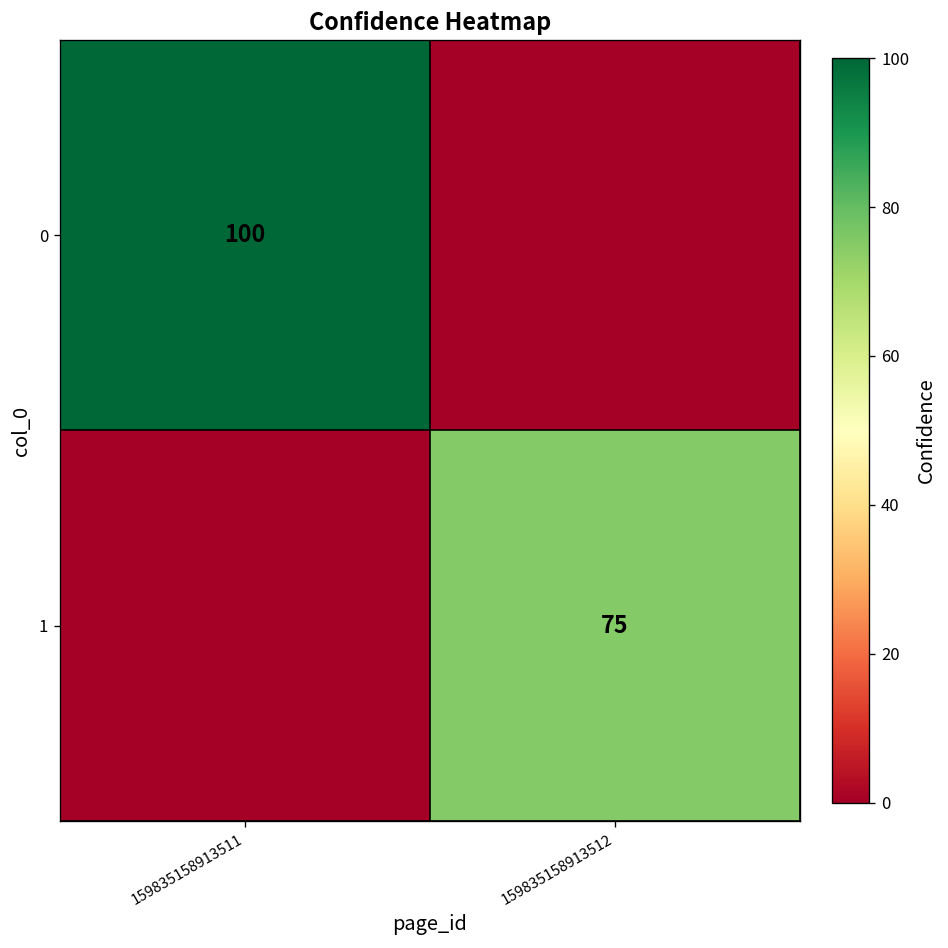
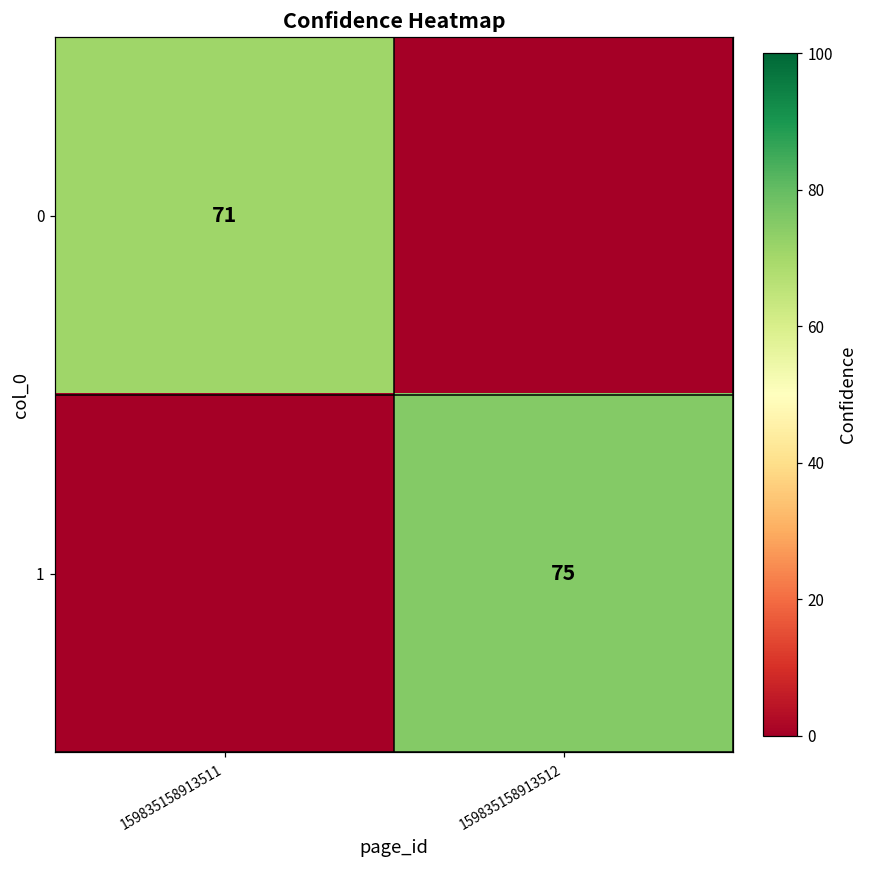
0, 159835158913511: 100 -> 71
